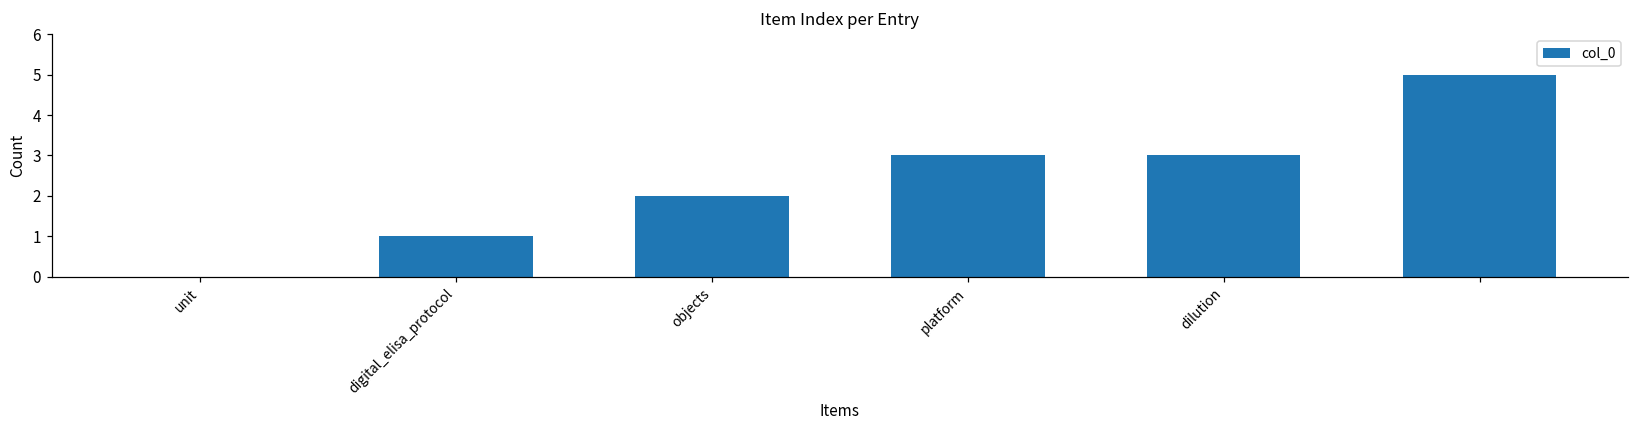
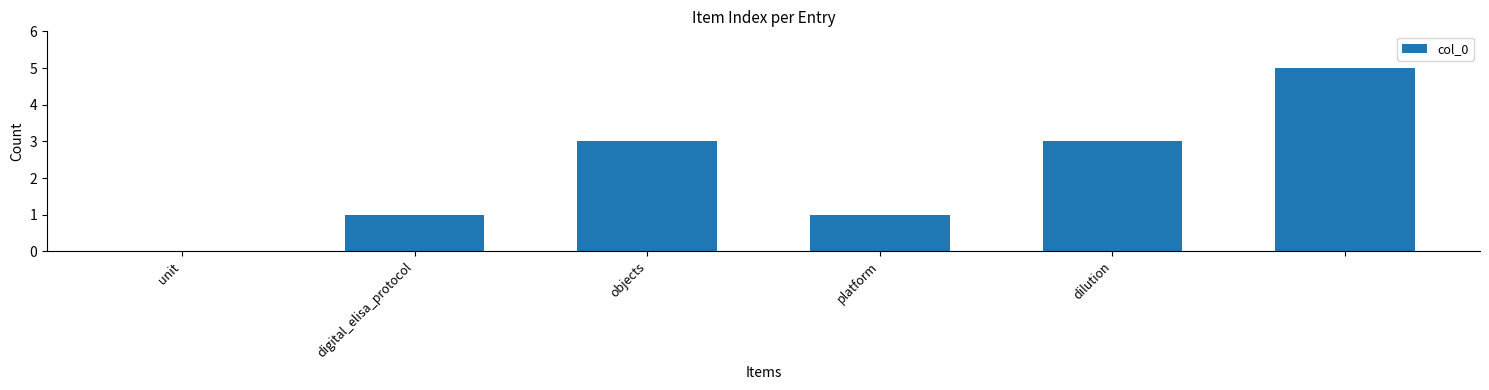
objects: 2 -> 3
platform: 3 -> 1
